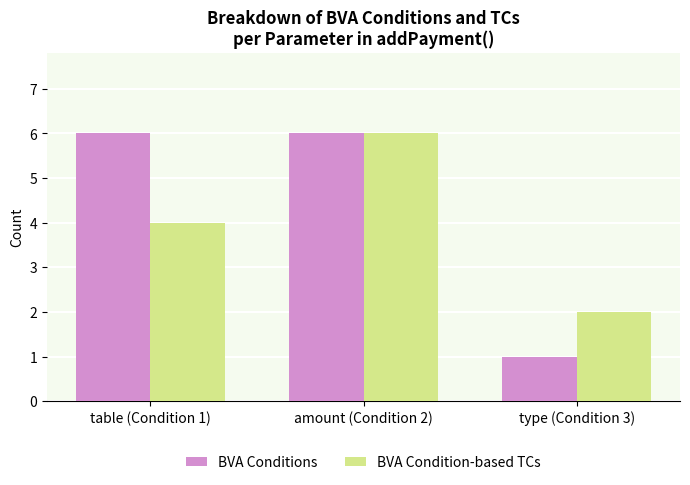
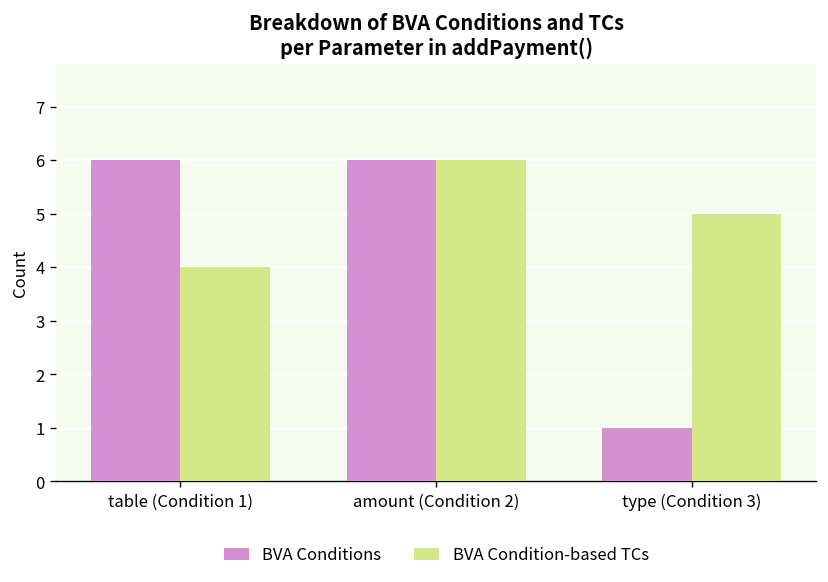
BVA Condition-based TCs, type (Condition 3): 2 -> 5
